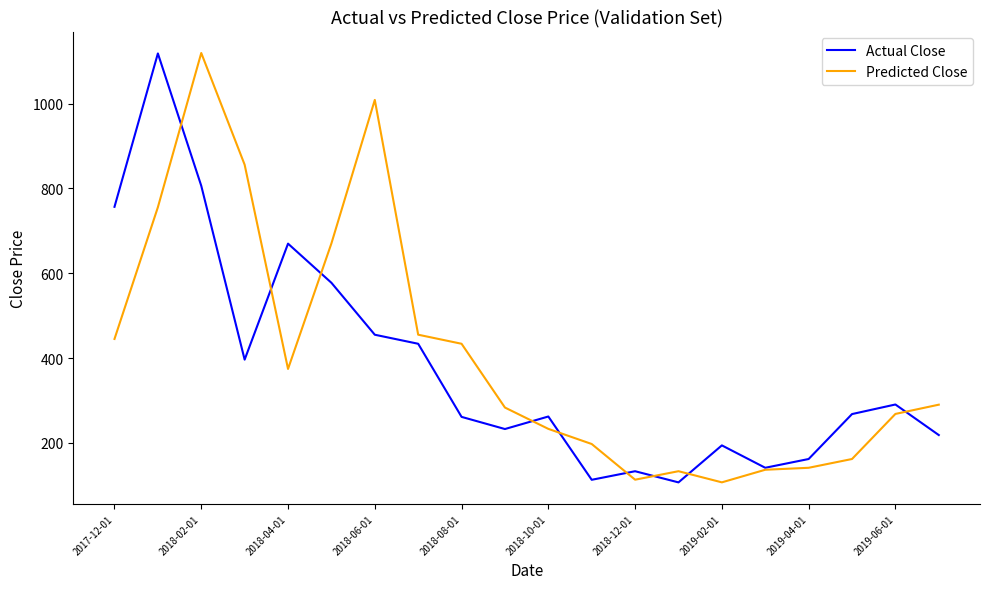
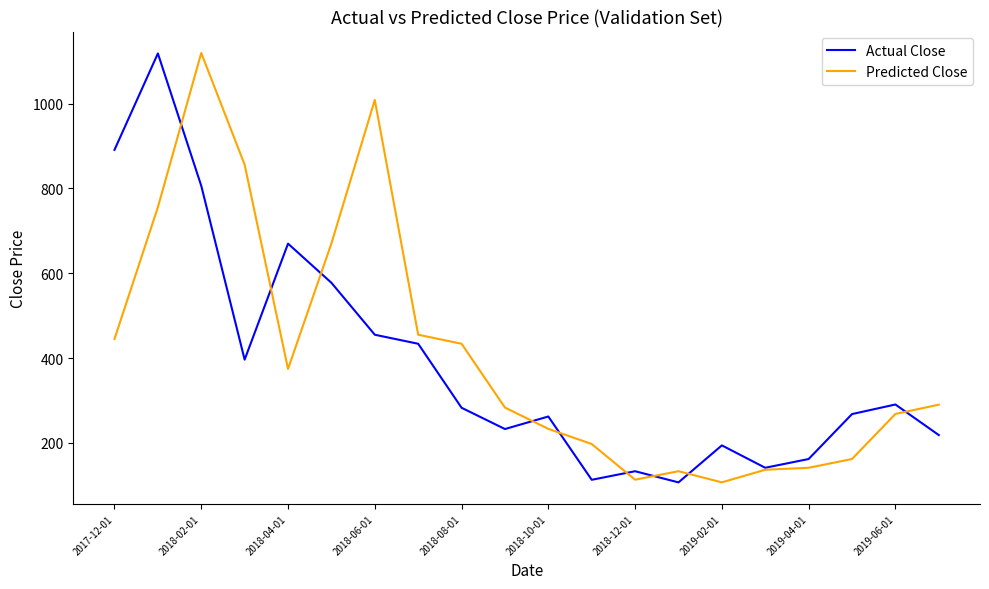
Actual Close, 2017-12-01: 760 -> 890
Actual Close, 2018-08-01: 260 -> 280
